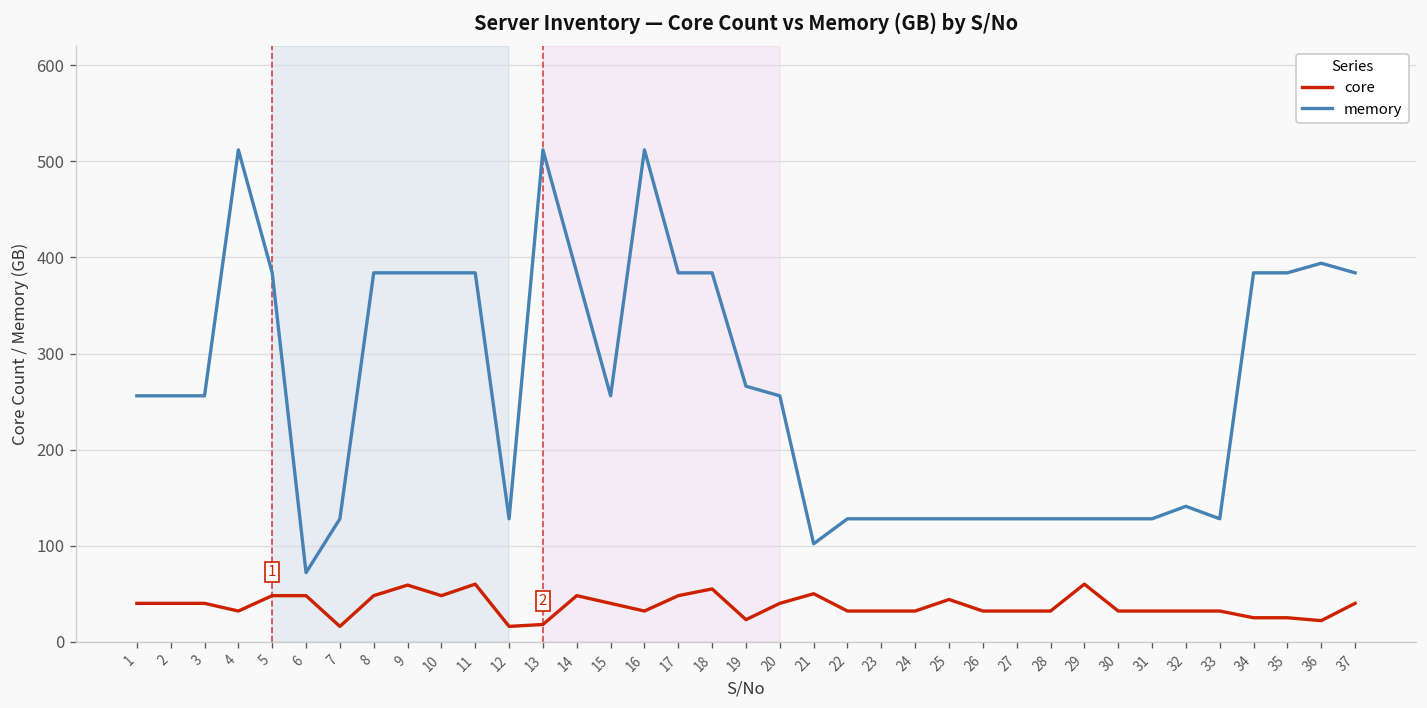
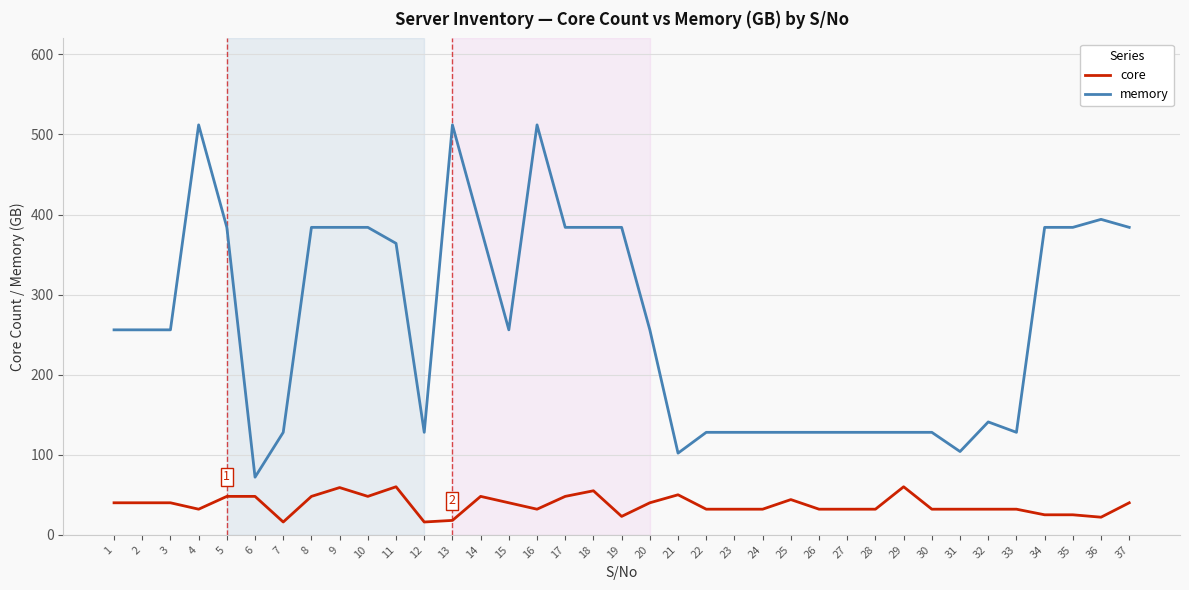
memory, 11: 380 -> 360
memory, 19: 270 -> 380
memory, 31: 130 -> 100
